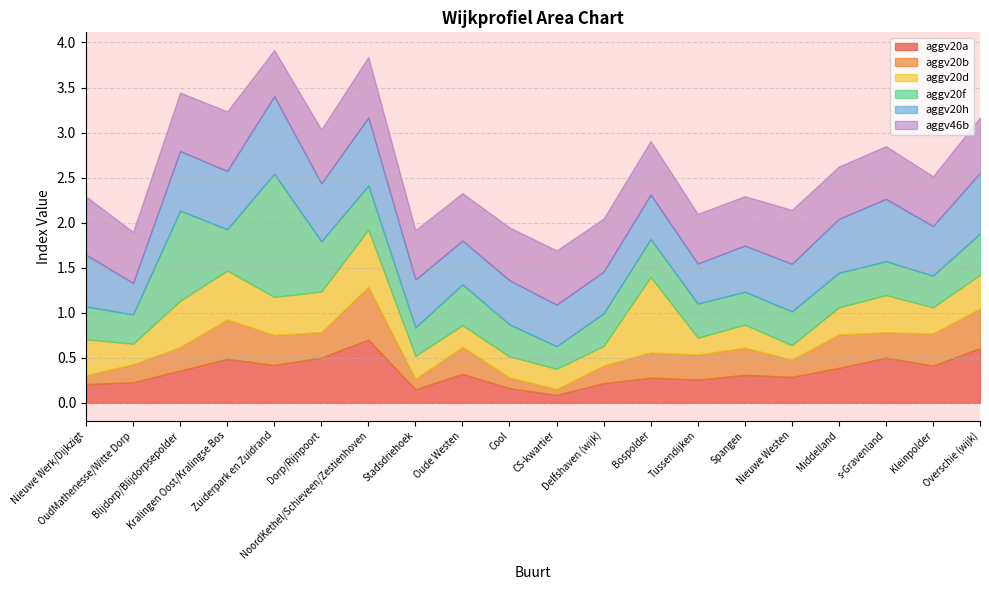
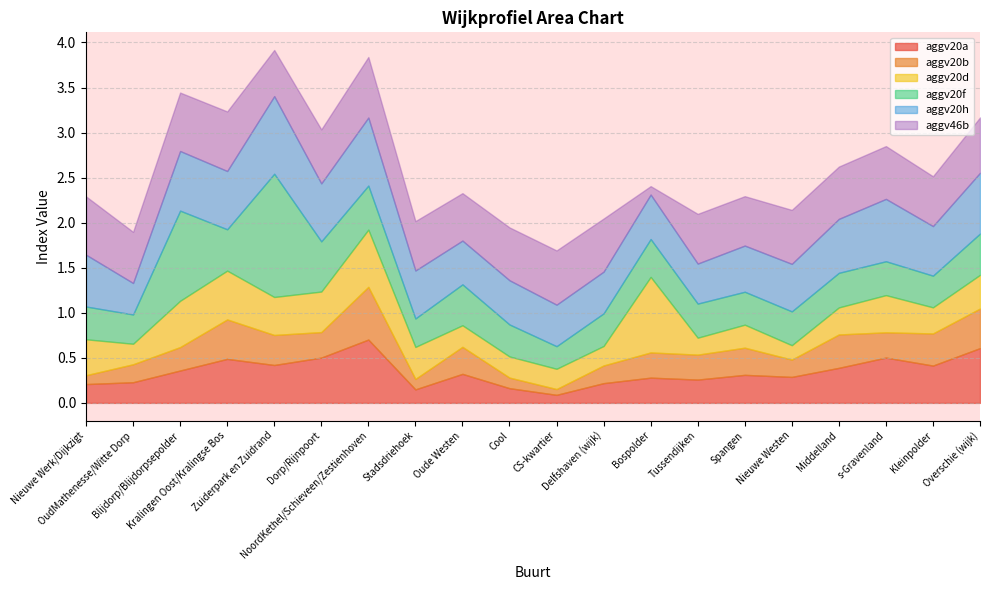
aggv20d, Stadsdriehoek: 0.3 -> 0.4
aggv46b, Bospolder: 0.6 -> 0.1
